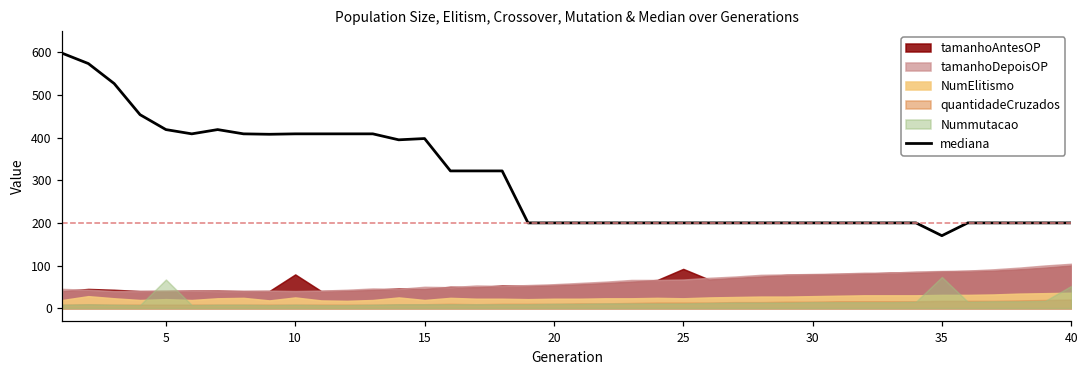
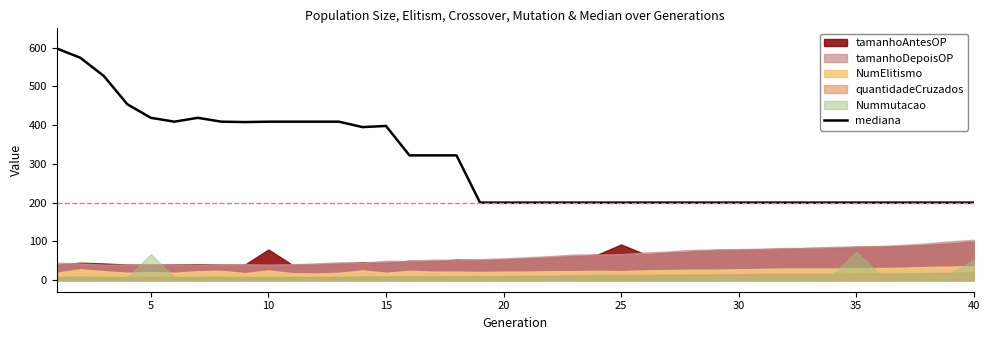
mediana, 35: 170 -> 200
